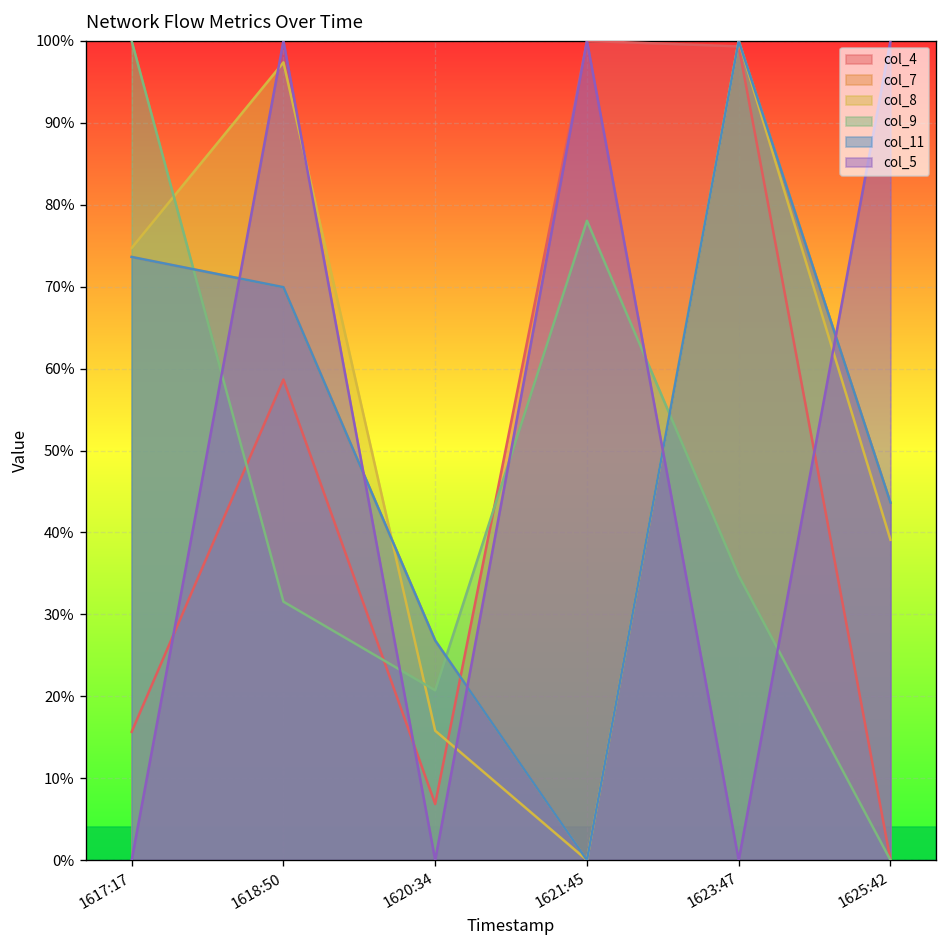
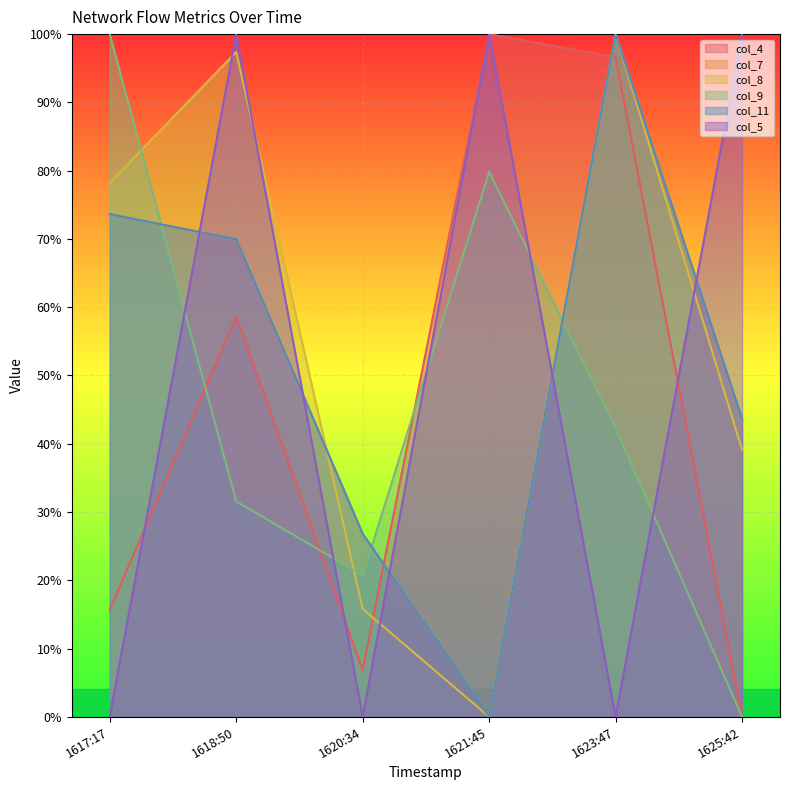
col_8, 1617:17: 75% -> 78%
col_9, 1621:45: 78% -> 80%
col_4, 1623:47: 99% -> 97%
col_9, 1623:47: 35% -> 42%
